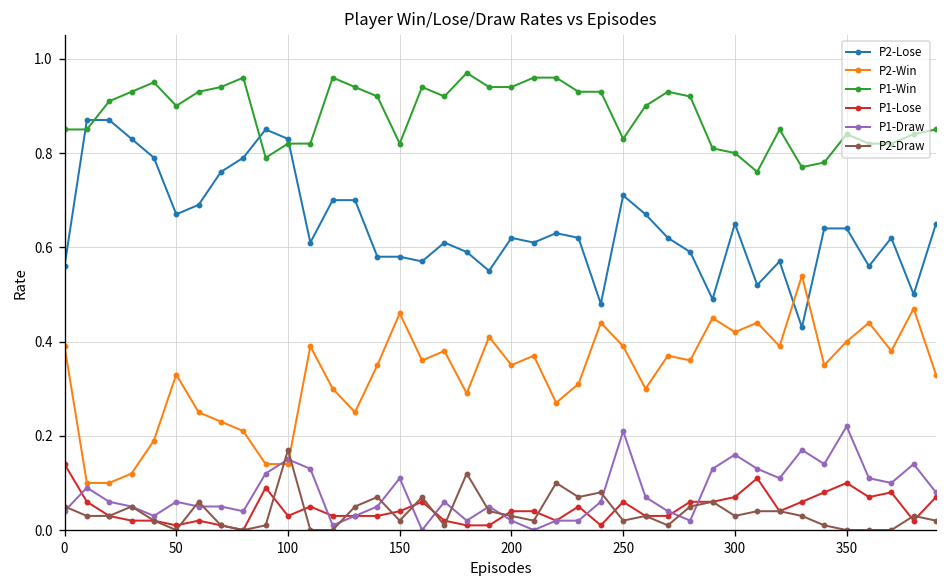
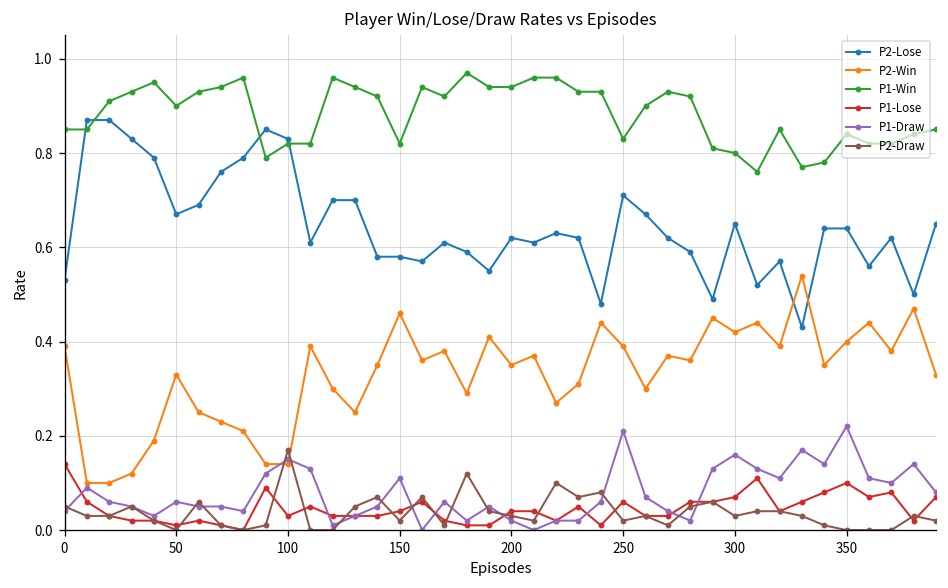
P2-Lose, 0: 0.56 -> 0.53
